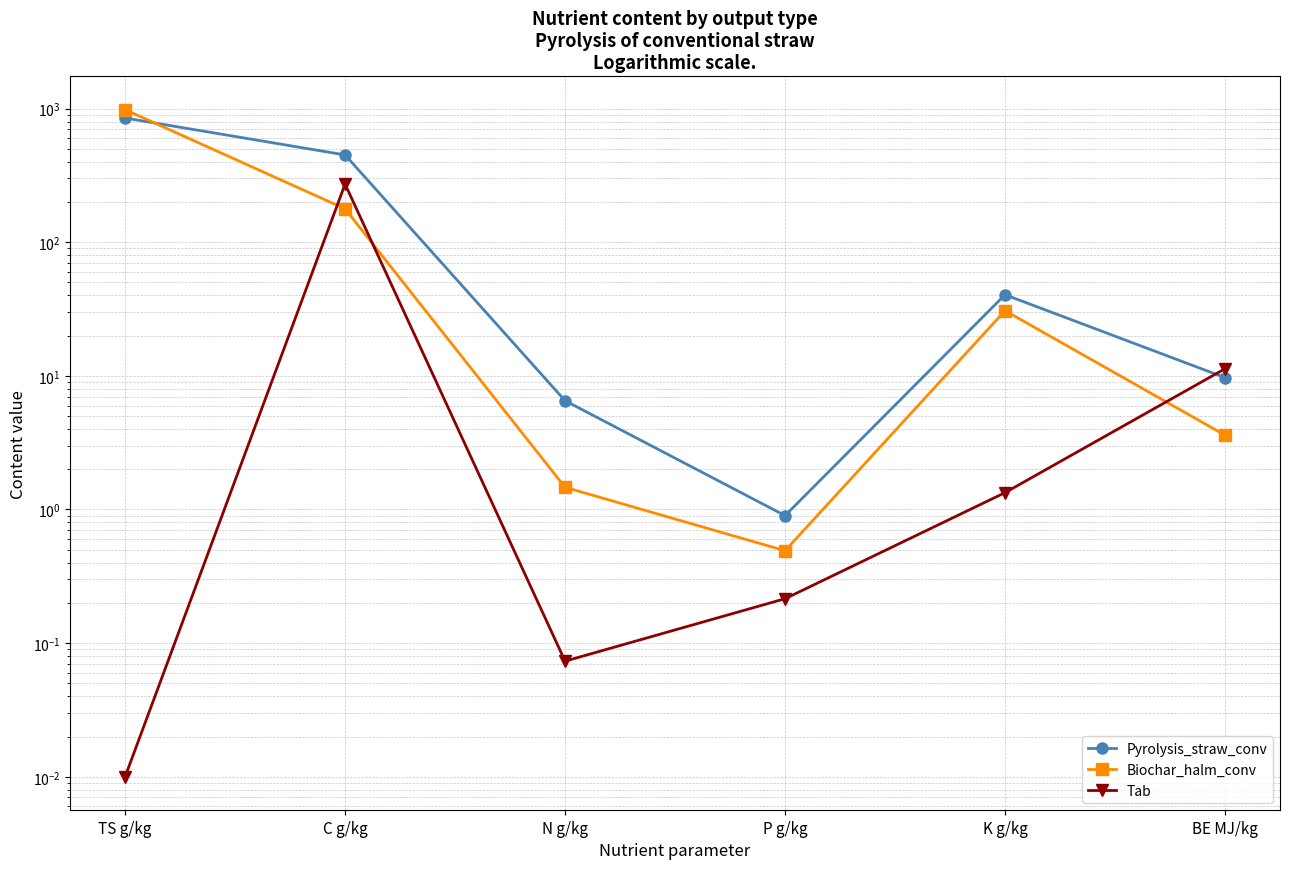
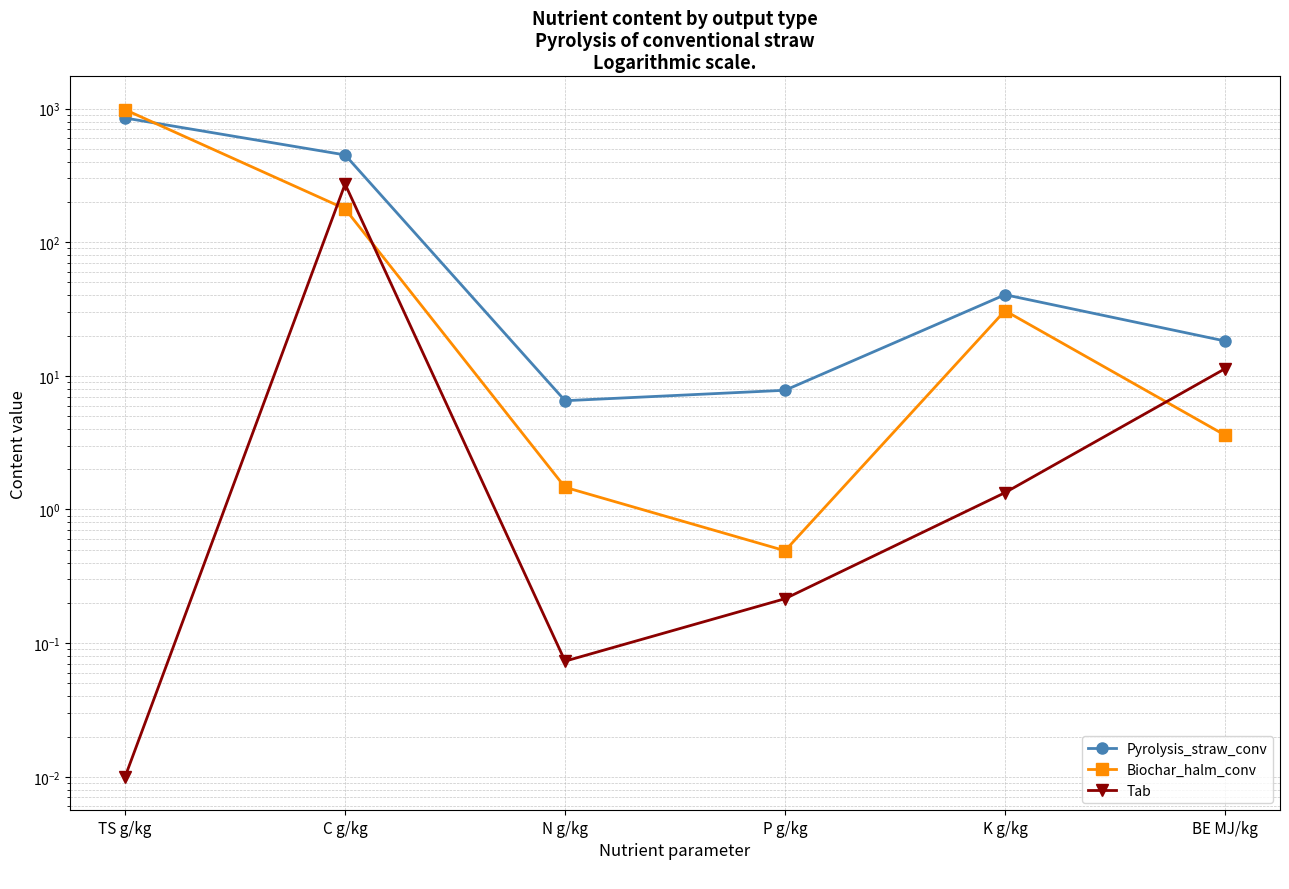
Pyrolysis_straw_conv, P g/kg: 0.9 -> 8
Pyrolysis_straw_conv, BE MJ/kg: 10 -> 18
